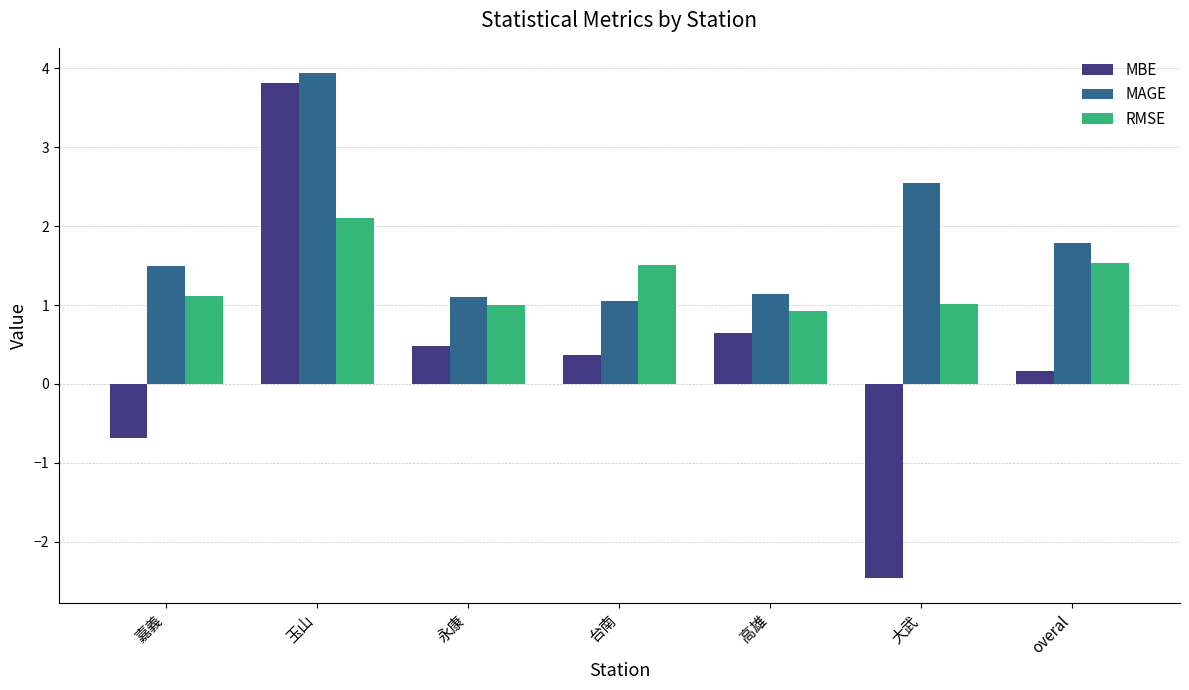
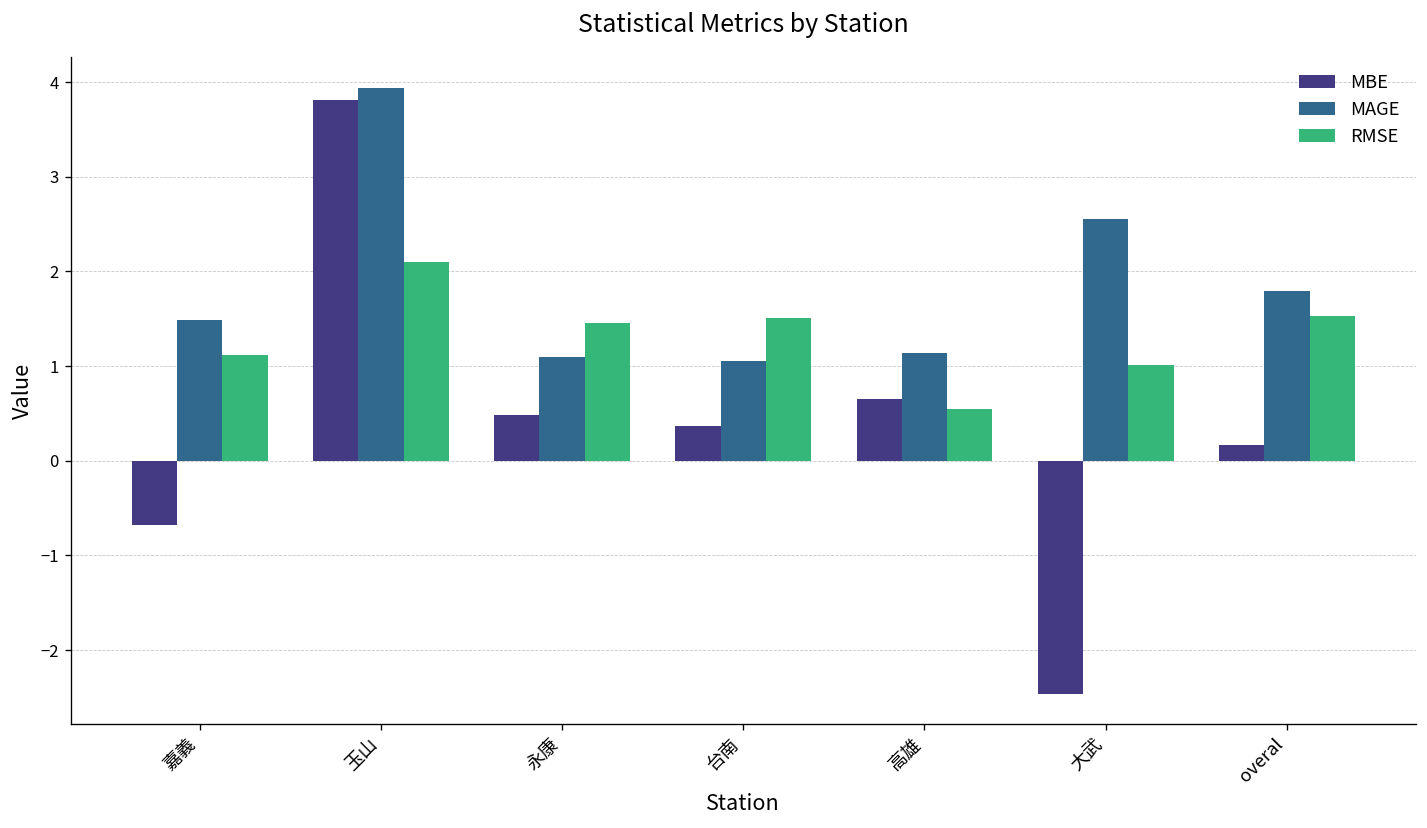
RMSE, 永康: 1.0 -> 1.5
RMSE, 高雄: 0.9 -> 0.6
